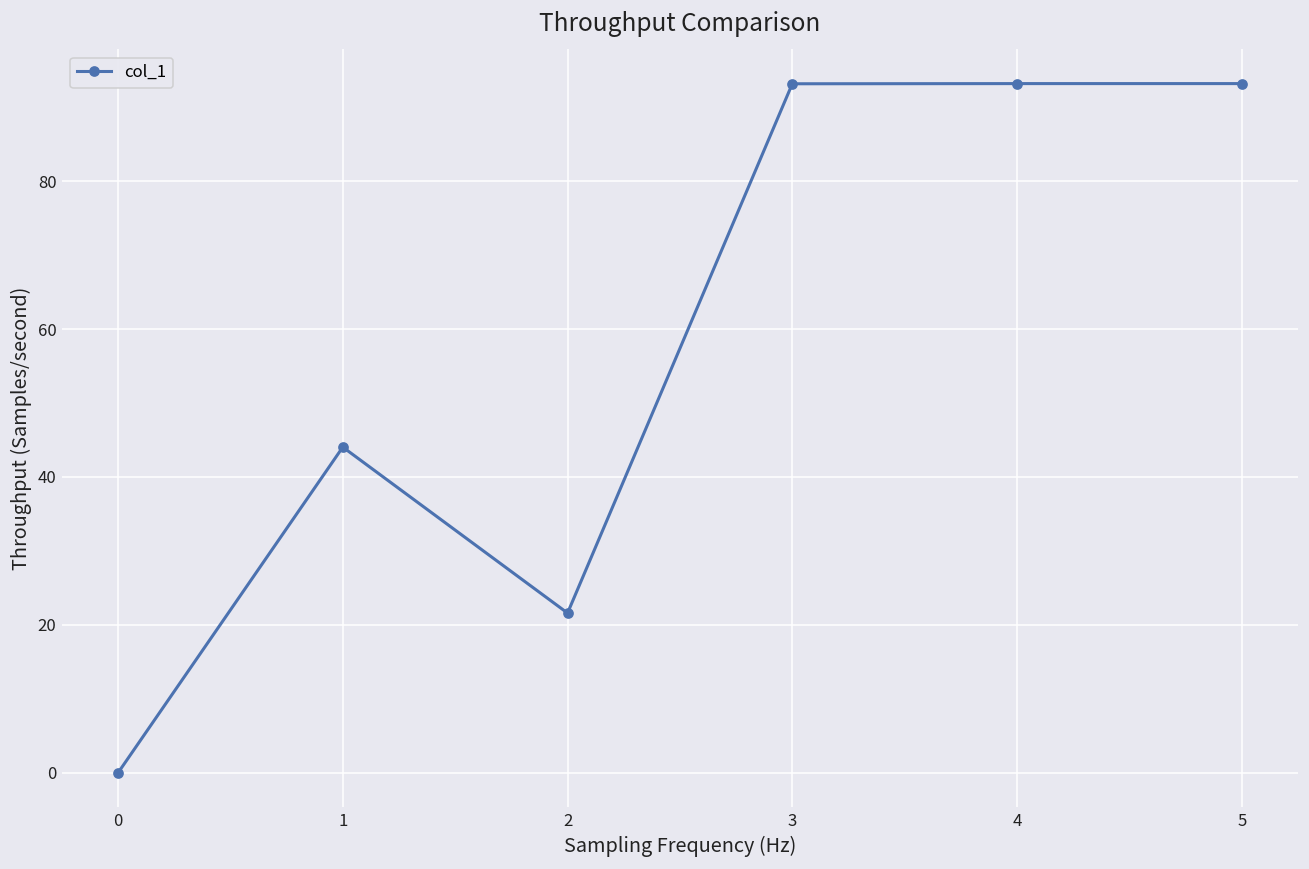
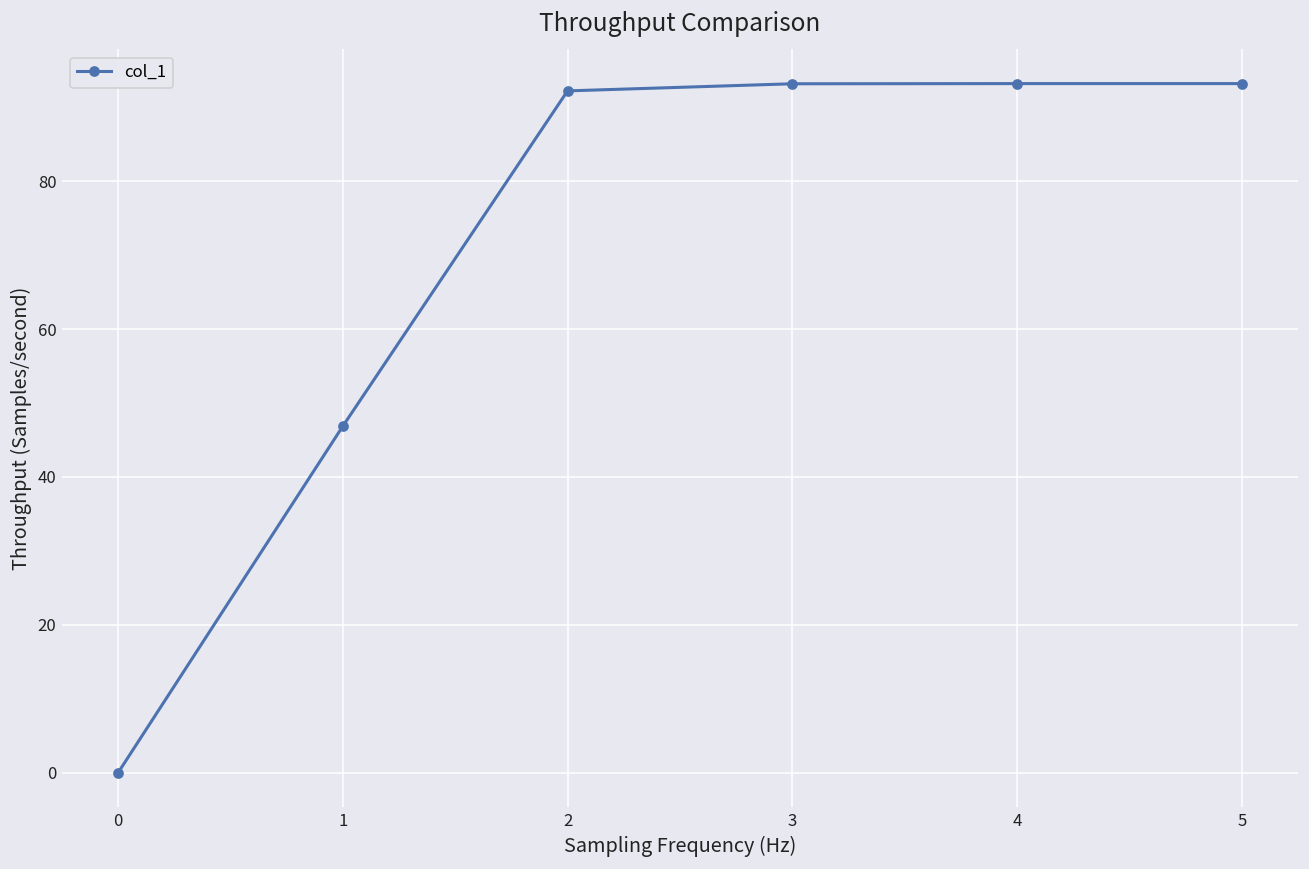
1: 44 -> 47
2: 22 -> 92
